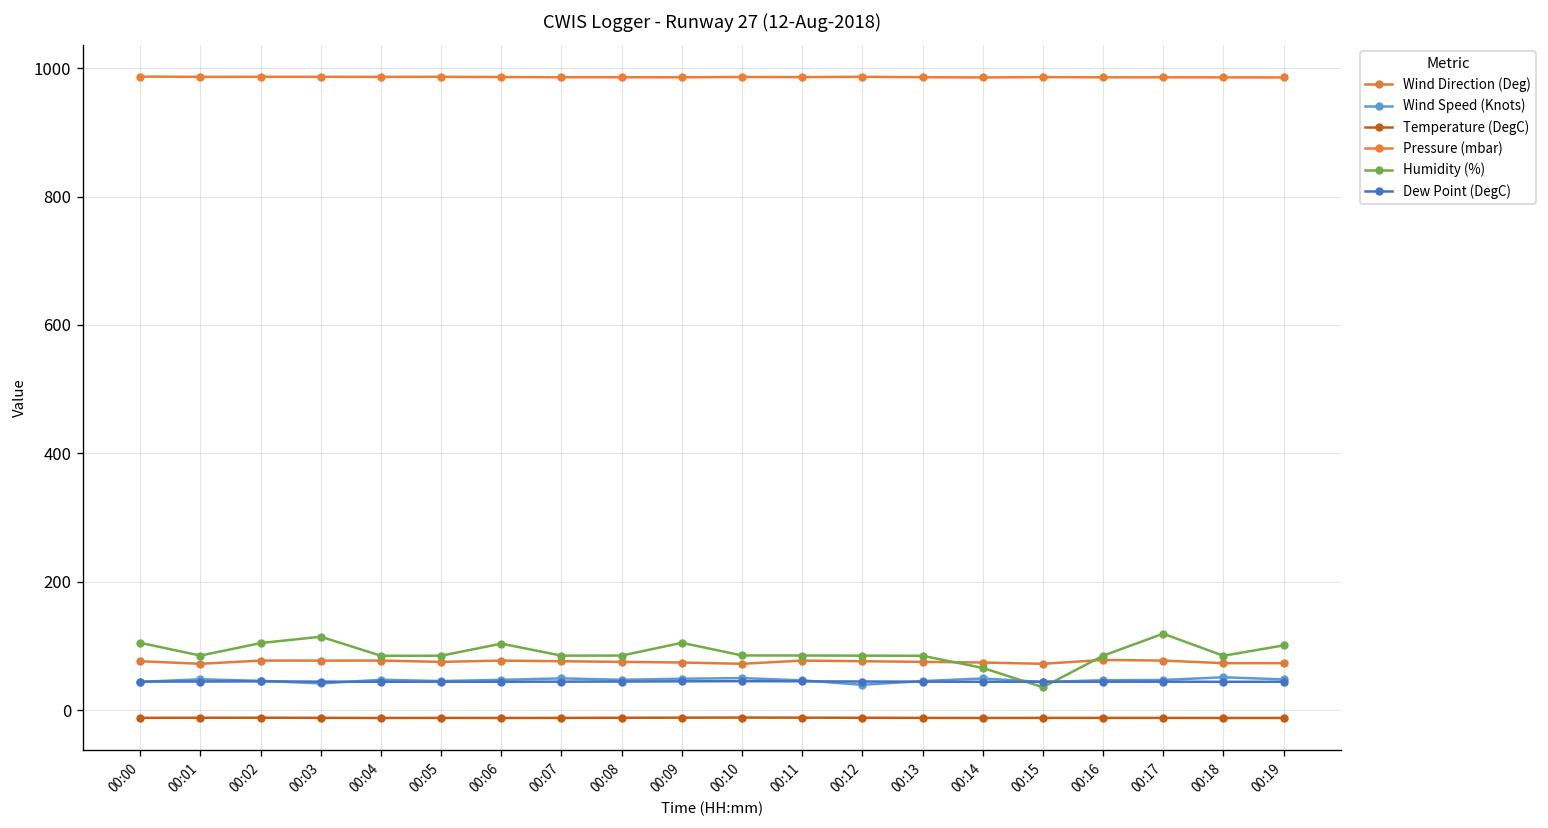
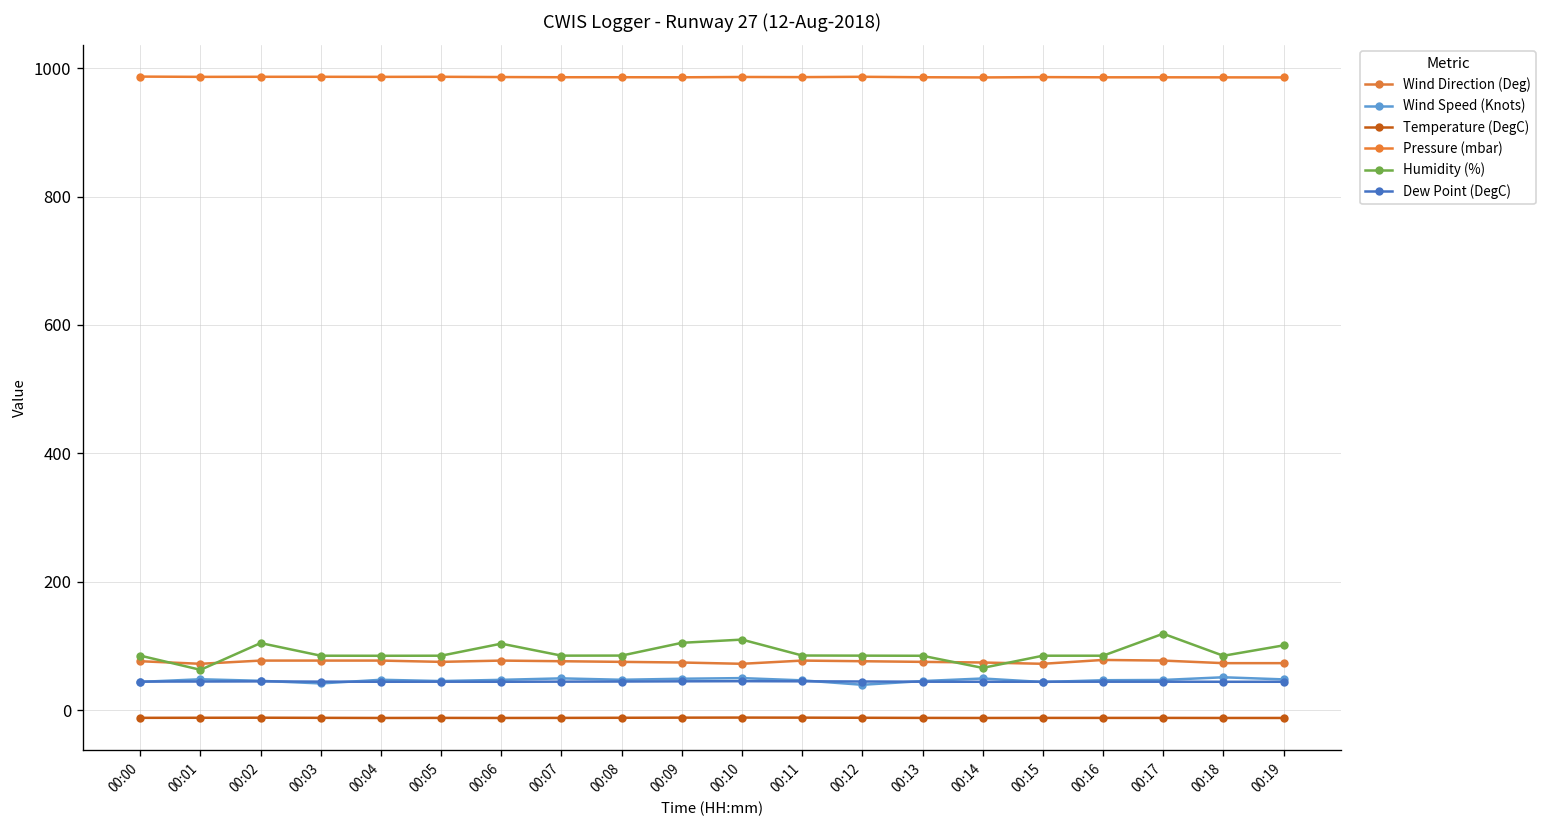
Humidity (%), 00:00: 100 -> 80
Humidity (%), 00:01: 80 -> 60
Humidity (%), 00:03: 110 -> 80
Humidity (%), 00:10: 90 -> 110
Humidity (%), 00:15: 40 -> 80
